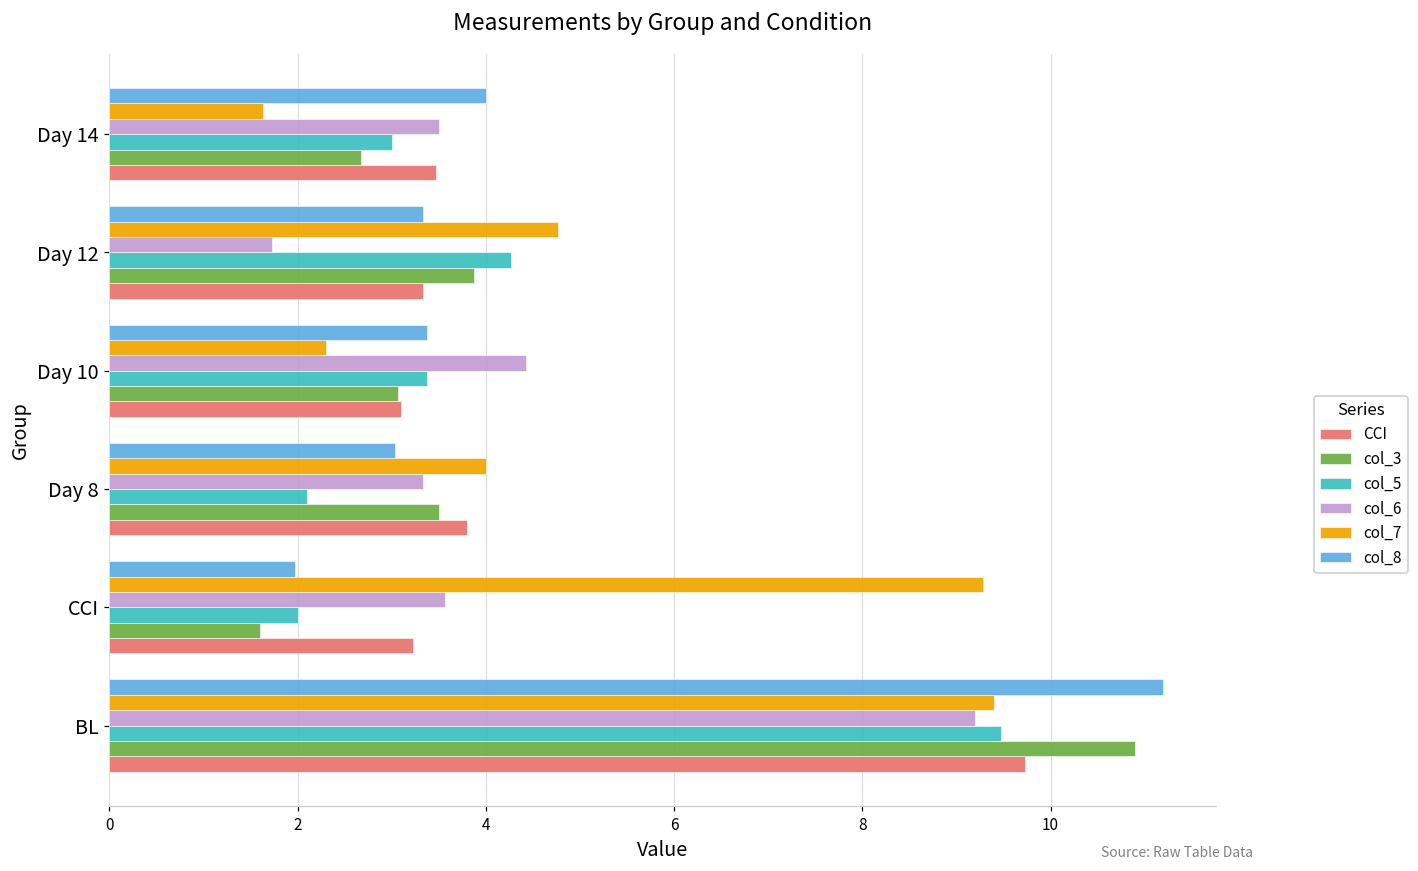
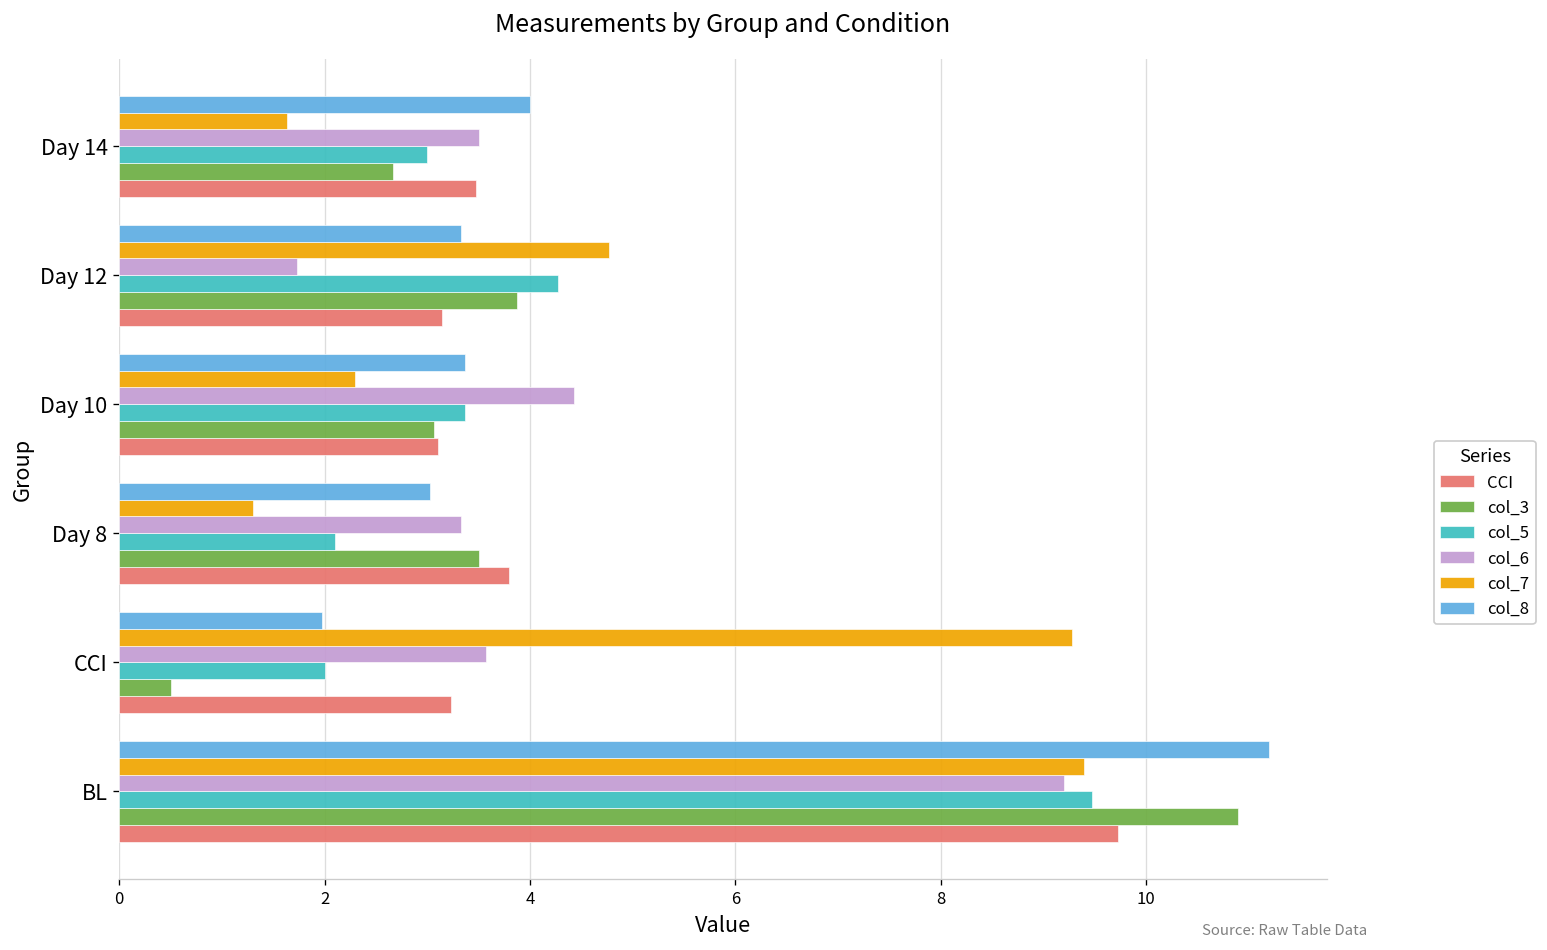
CCI, Day 12: 3.3 -> 3.1
col_7, Day 8: 4.0 -> 1.3
col_3, CCI: 1.6 -> 0.5
